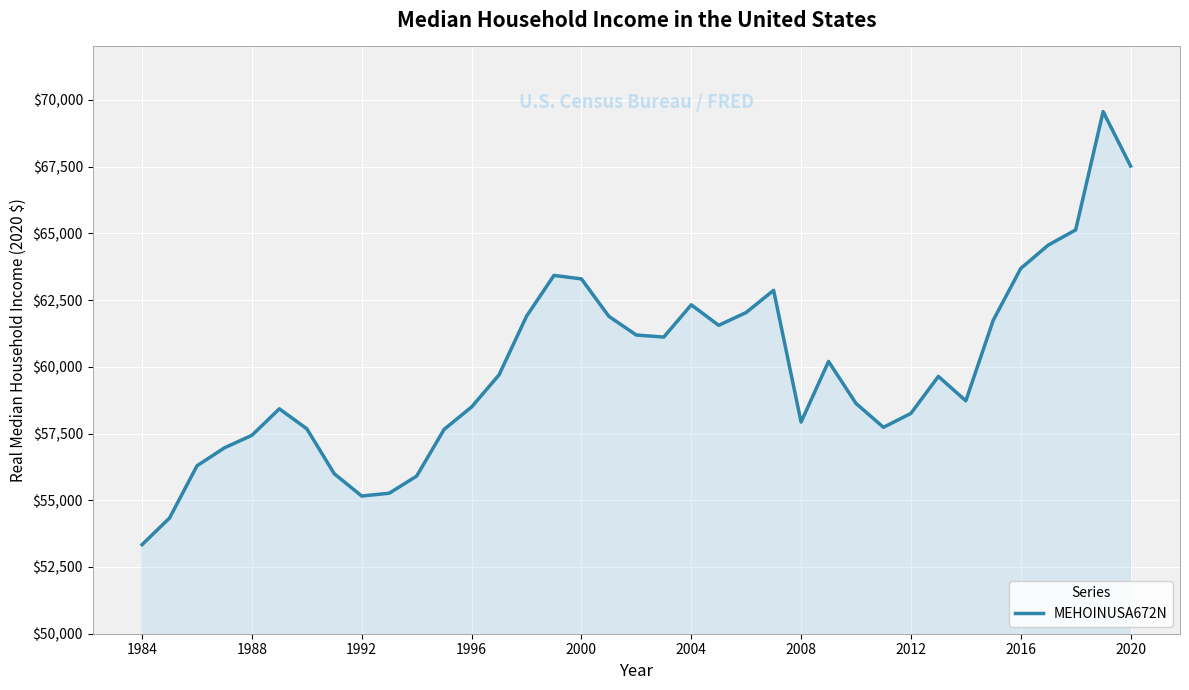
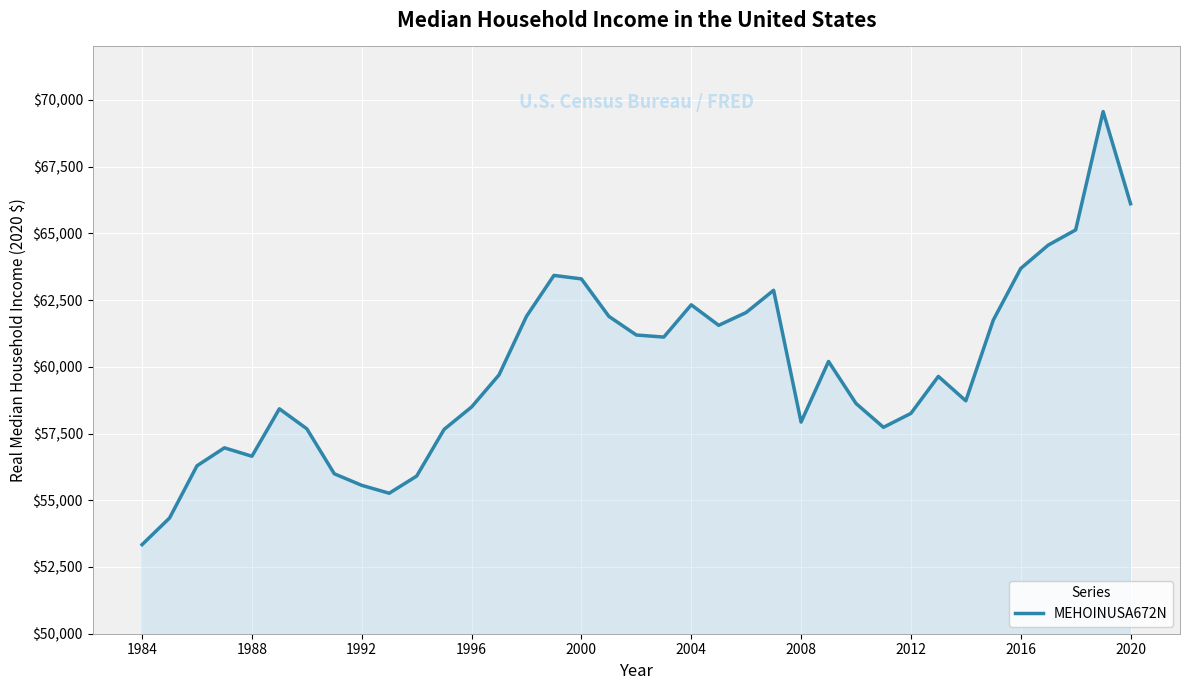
1988: $57,400 -> $56,600
1992: $55,200 -> $55,600
2020: $67,500 -> $66,100
